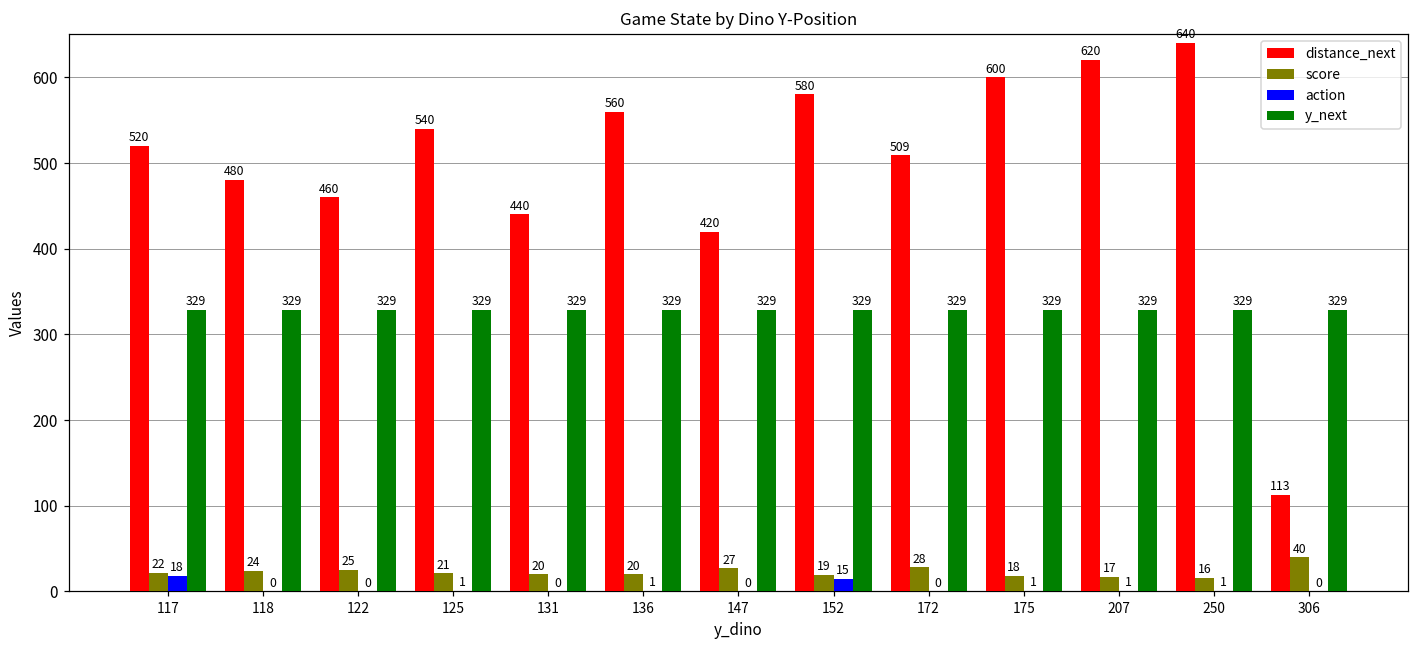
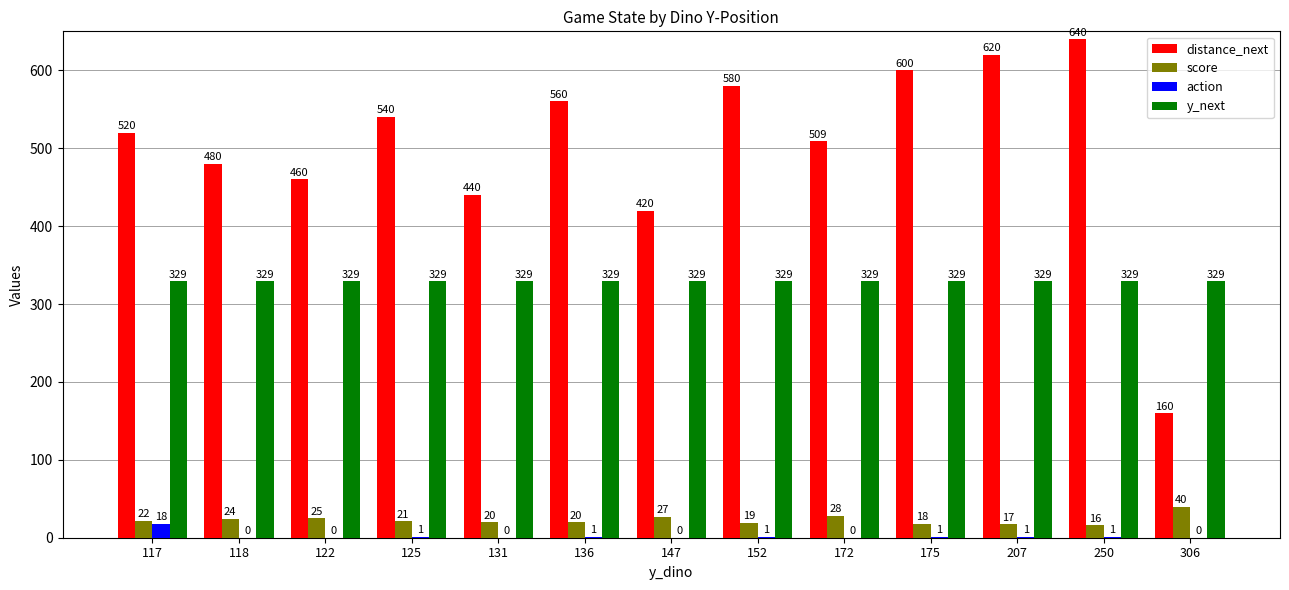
action, 152: 15 -> 1
distance_next, 306: 113 -> 160
